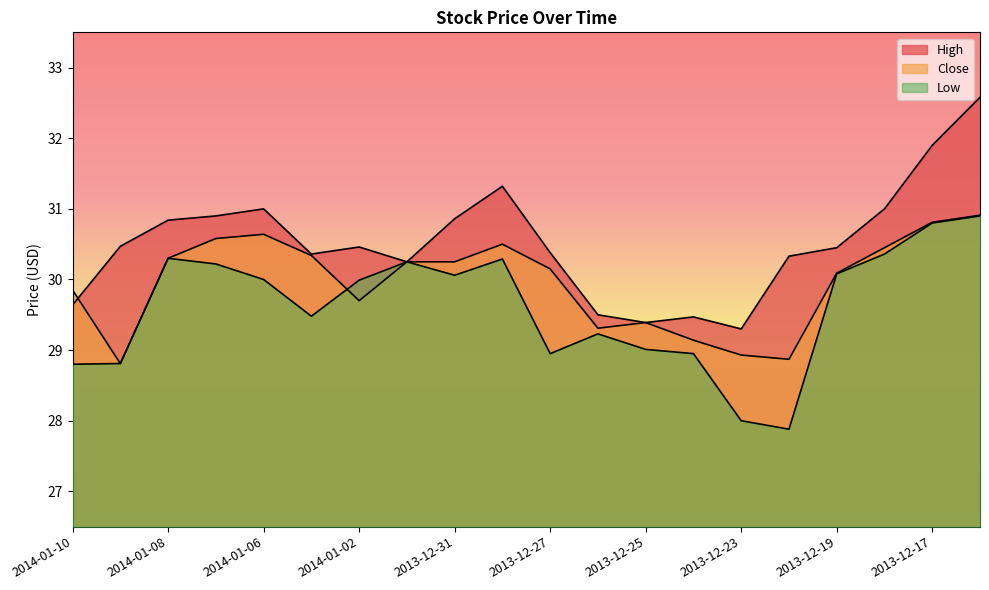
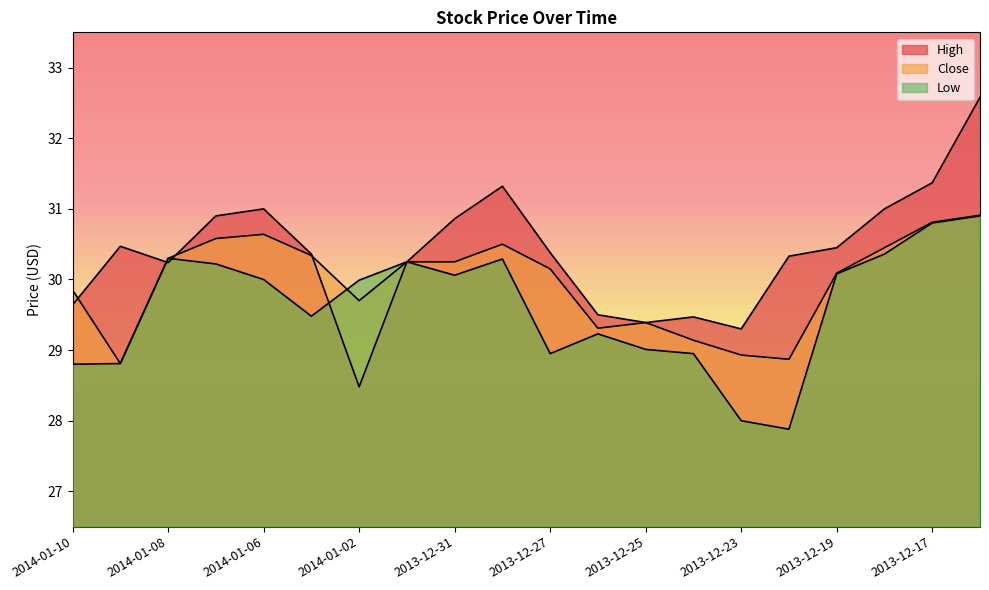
High, 2014-01-08: 30.8 -> 30.2
High, 2014-01-02: 30.5 -> 28.5
High, 2013-12-17: 31.9 -> 31.4
